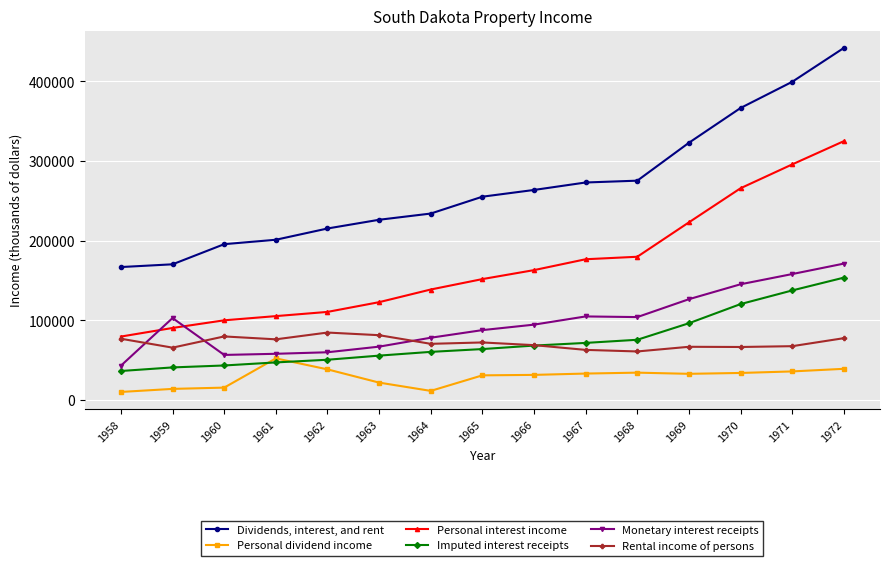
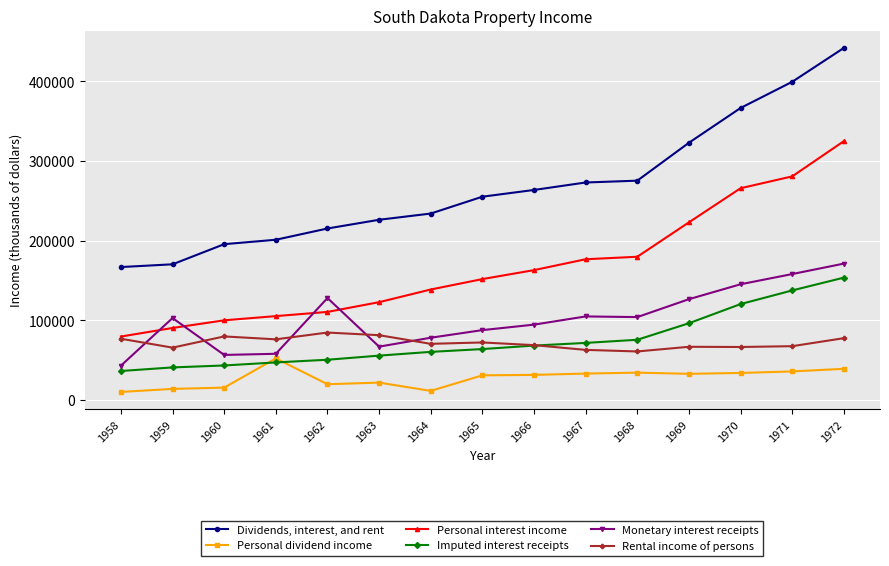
Personal dividend income, 1962: 40000 -> 20000
Monetary interest receipts, 1962: 60000 -> 130000
Personal interest income, 1971: 300000 -> 280000
